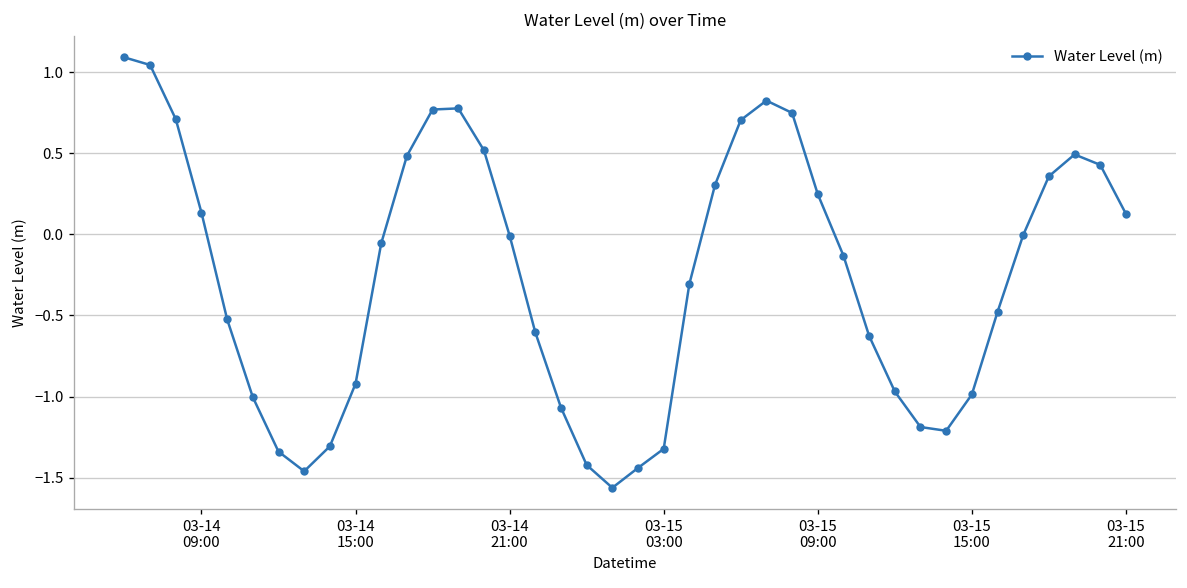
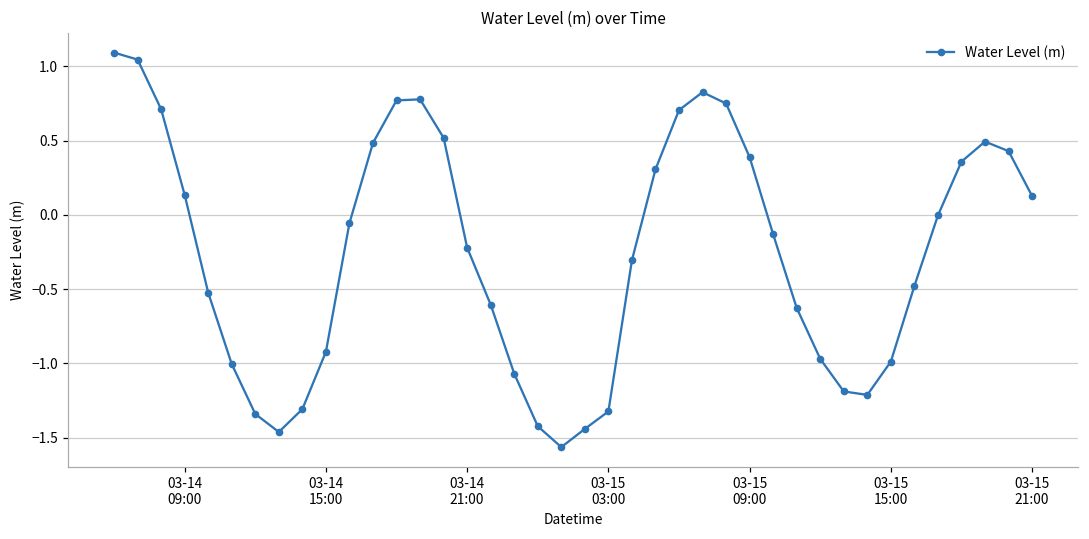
03-14 21:00: -0.01 -> -0.22
03-15 09:00: 0.25 -> 0.39
